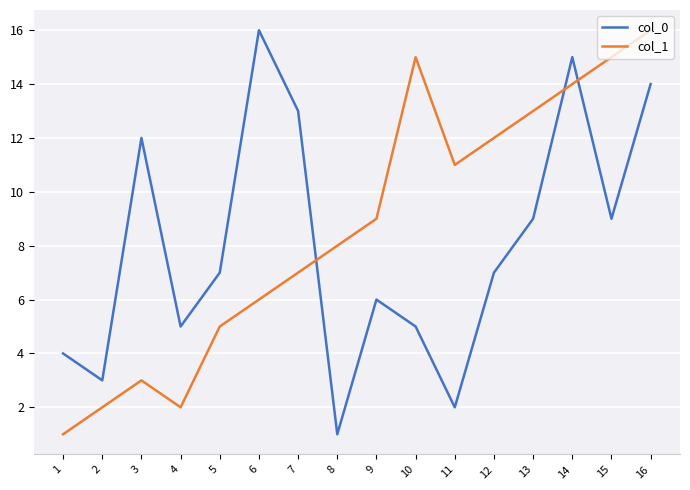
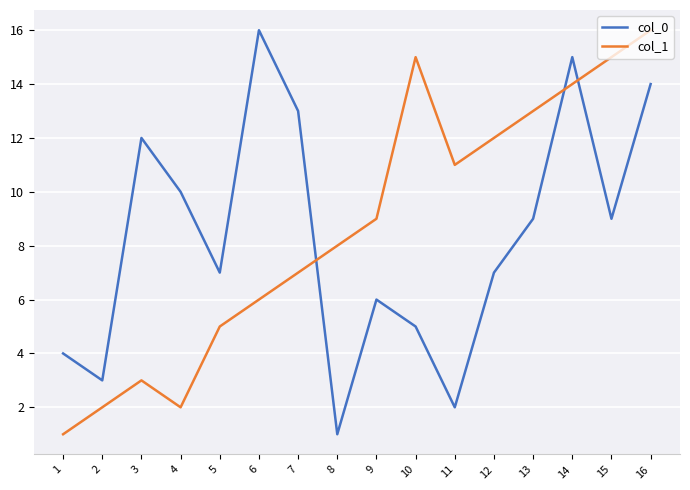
col_0, 4: 5 -> 10
